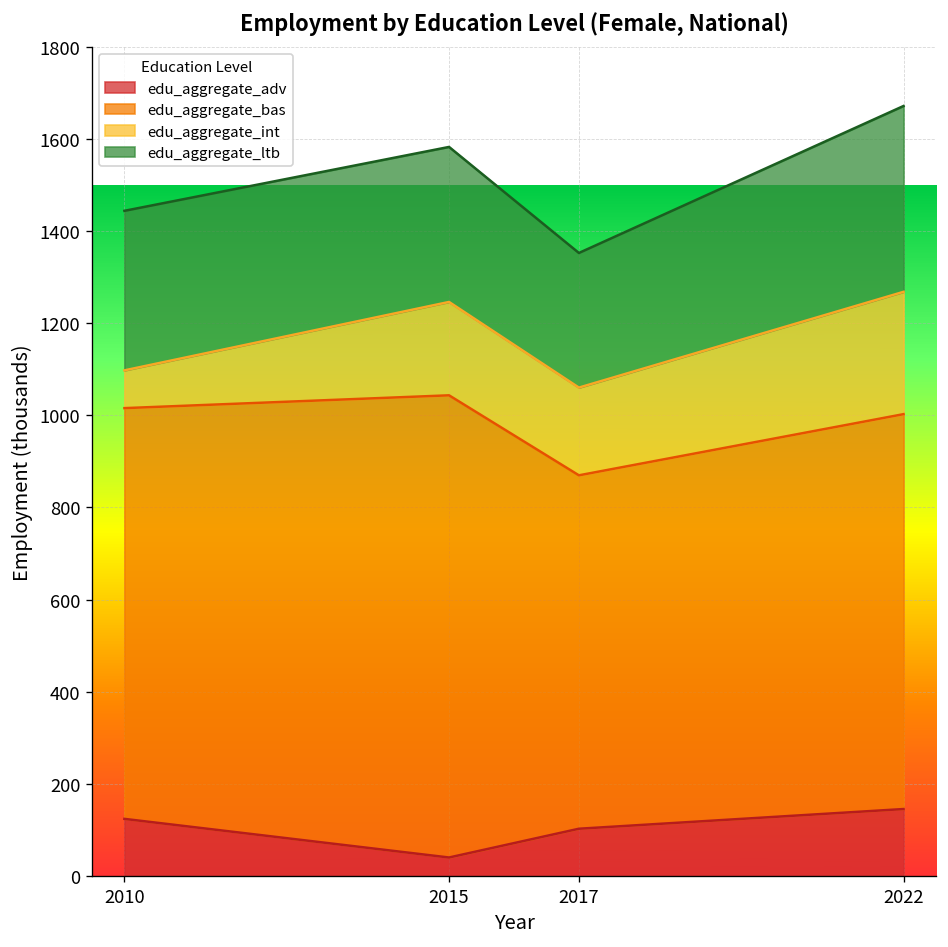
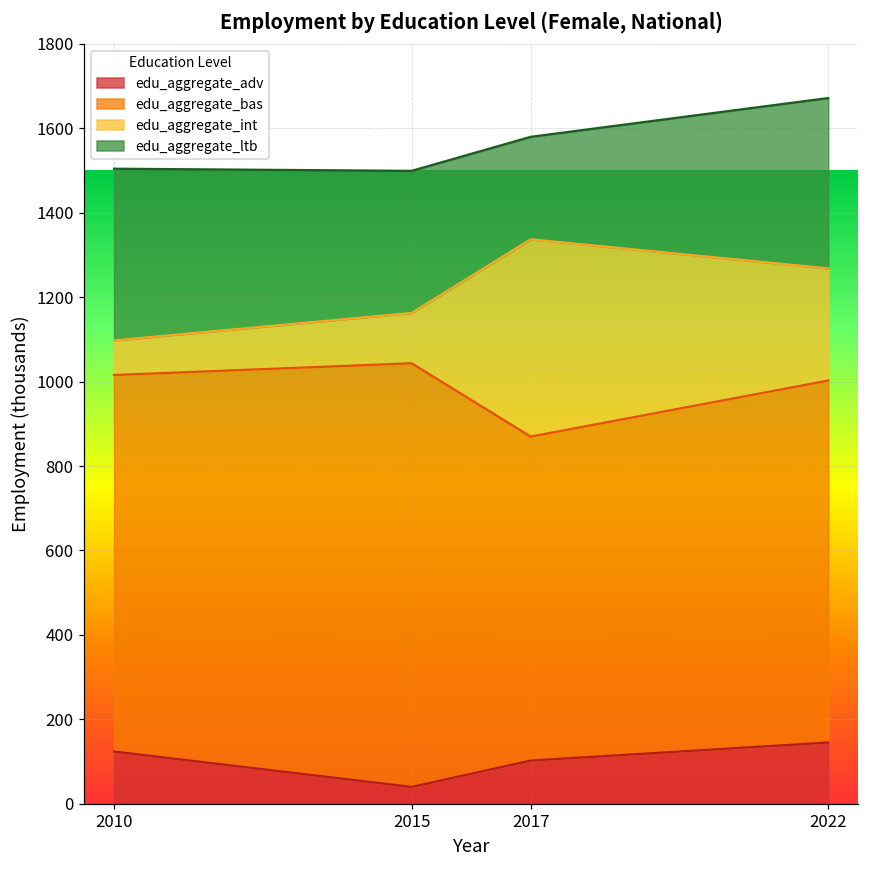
edu_aggregate_ltb, 2010: 350 -> 410
edu_aggregate_int, 2015: 200 -> 120
edu_aggregate_int, 2017: 190 -> 470
edu_aggregate_ltb, 2017: 290 -> 240
